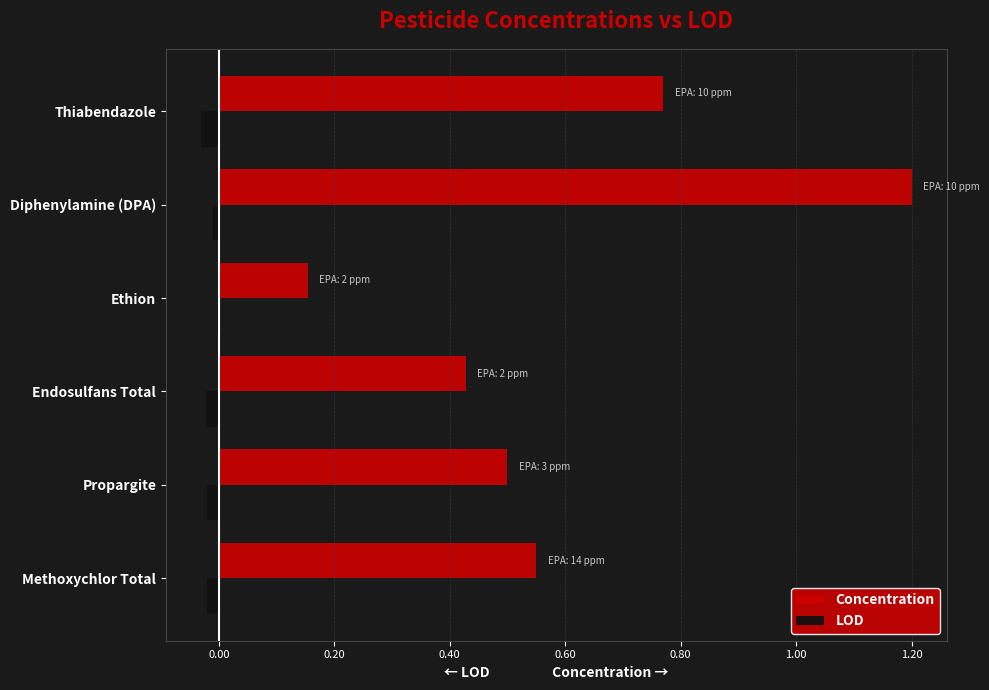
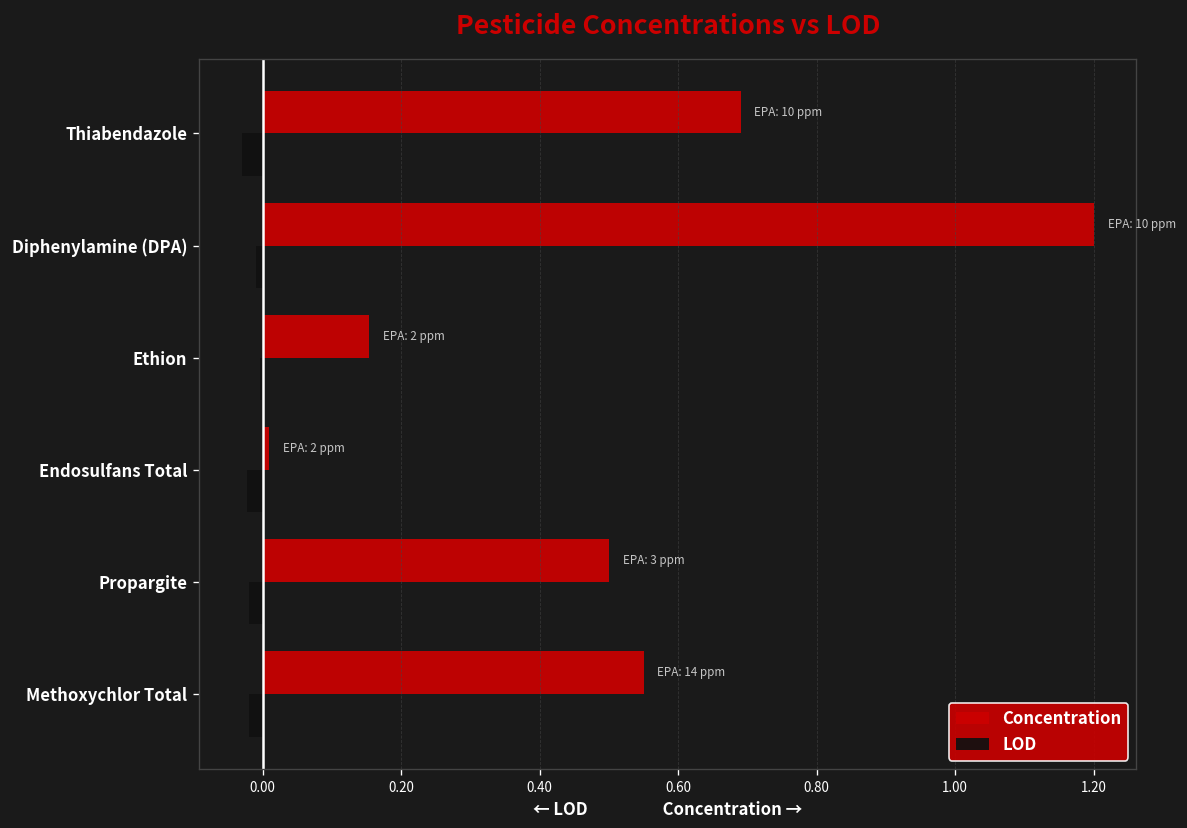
Concentration, Thiabendazole: 0.77 -> 0.69
Concentration, Endosulfans Total: 0.43 -> 0.01
